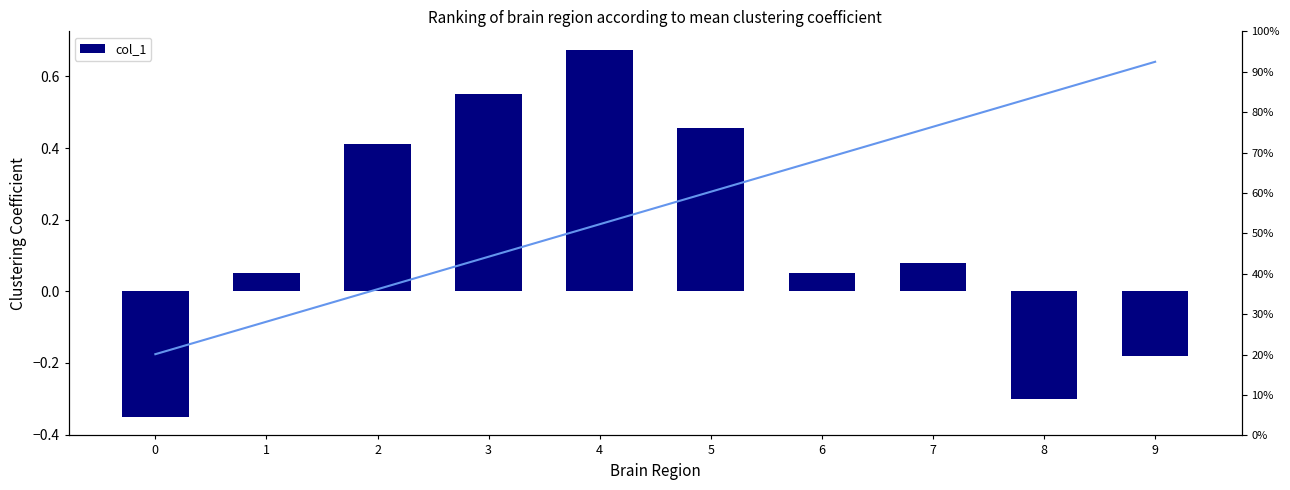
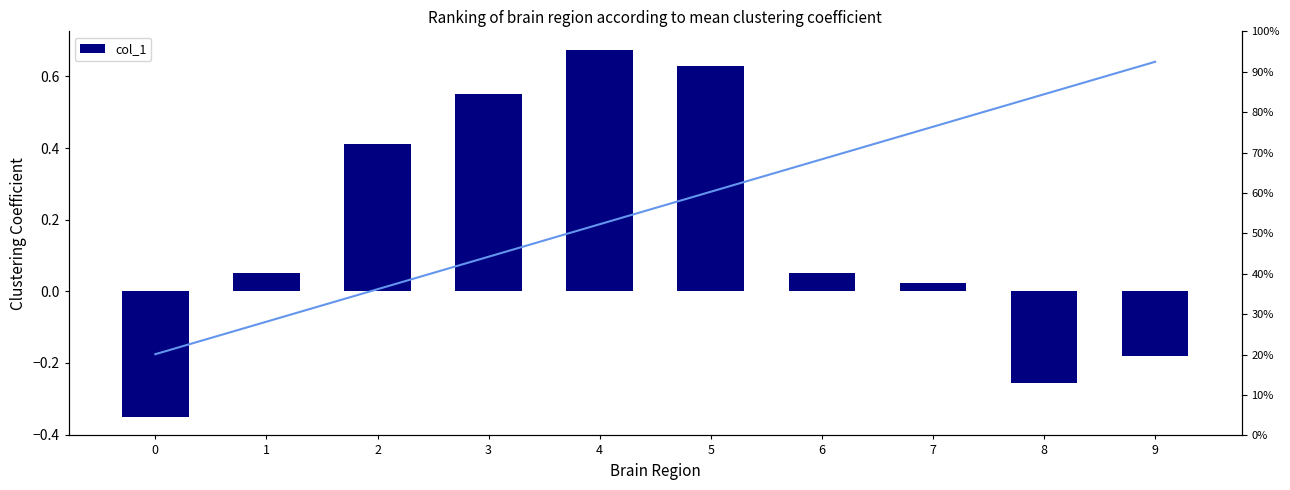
col_1, 5: 0.46 -> 0.63
col_1, 7: 0.08 -> 0.02
col_1, 8: -0.30 -> -0.26
